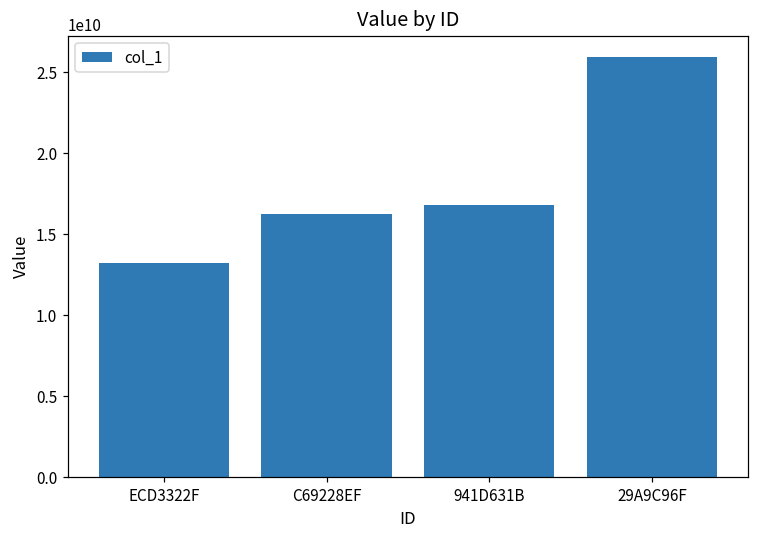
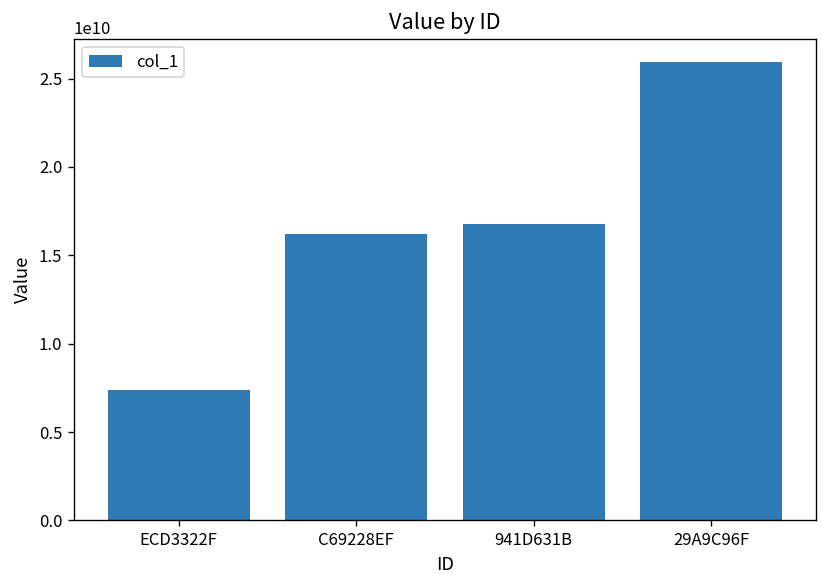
ECD3322F: 13200000000 -> 7400000000
